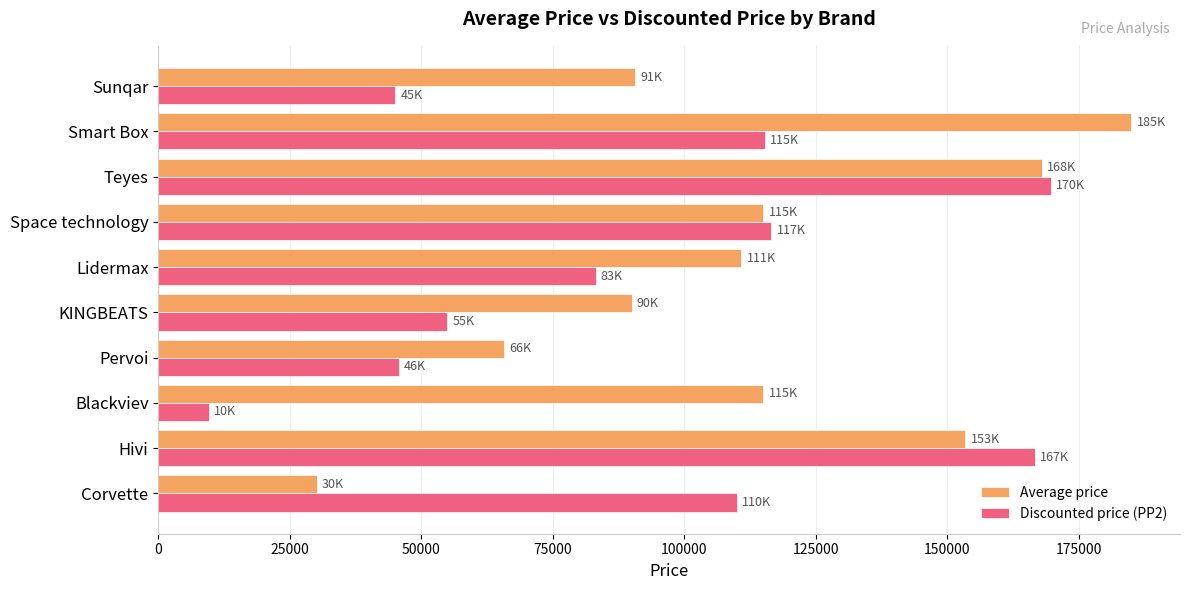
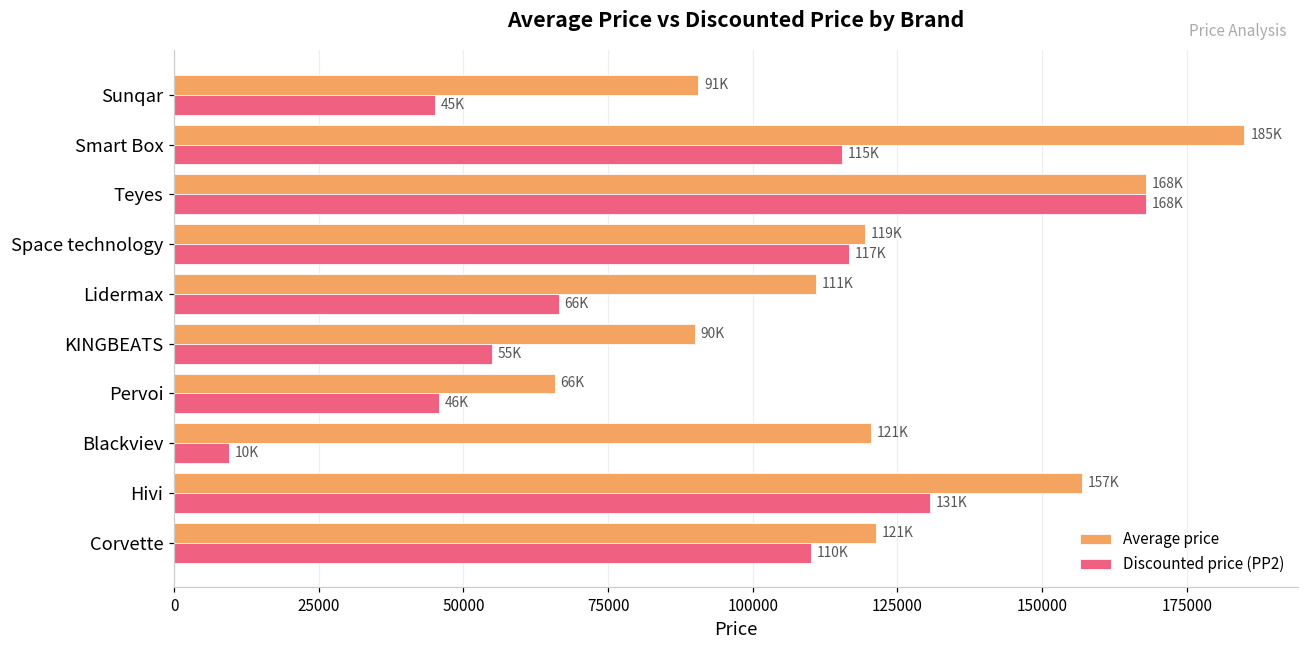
Discounted price (PP2), Teyes: 170K -> 168K
Average price, Space technology: 115K -> 119K
Discounted price (PP2), Lidermax: 83K -> 66K
Average price, Blackviev: 115K -> 121K
Average price, Hivi: 153K -> 157K
Discounted price (PP2), Hivi: 167K -> 131K
Average price, Corvette: 30K -> 121K
